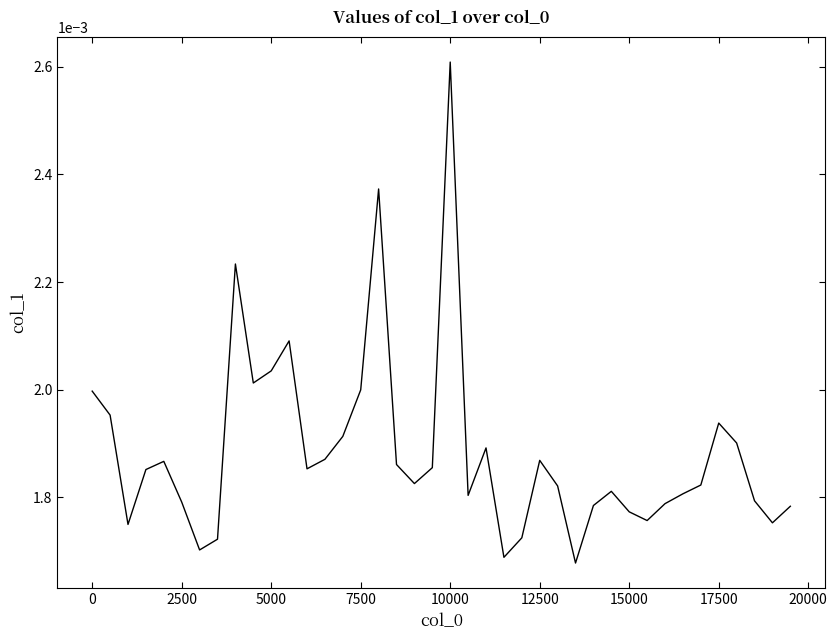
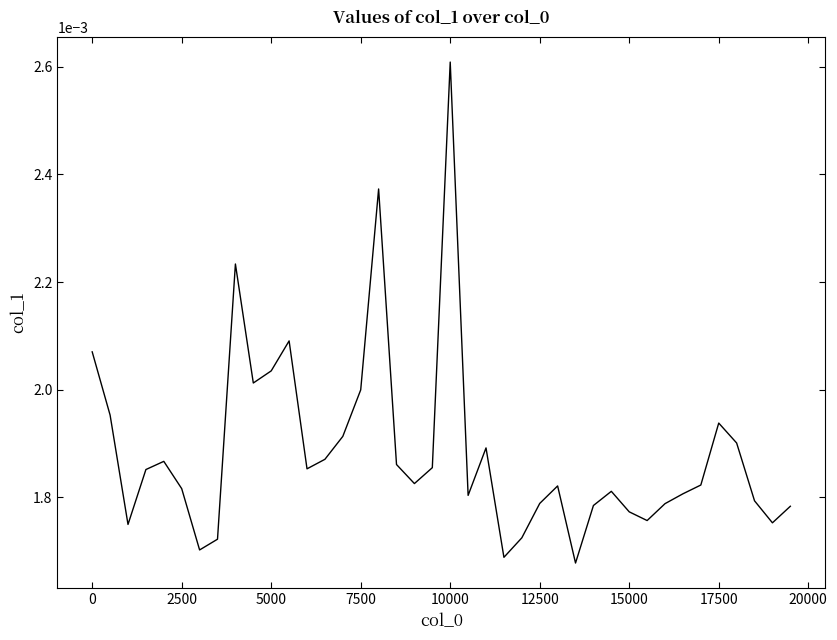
0: 0.00200 -> 0.00207
2500: 0.00179 -> 0.00182
12500: 0.00187 -> 0.00179
